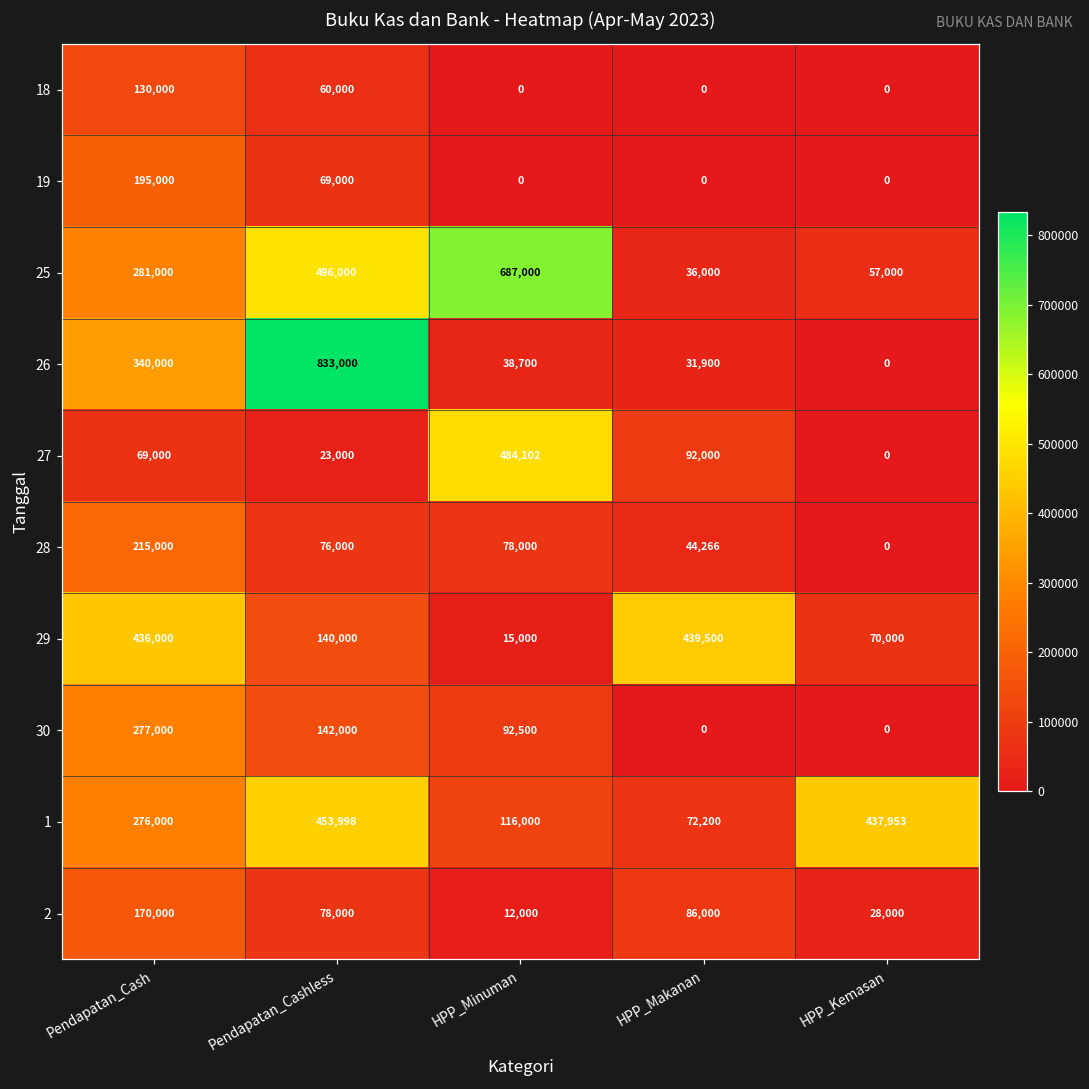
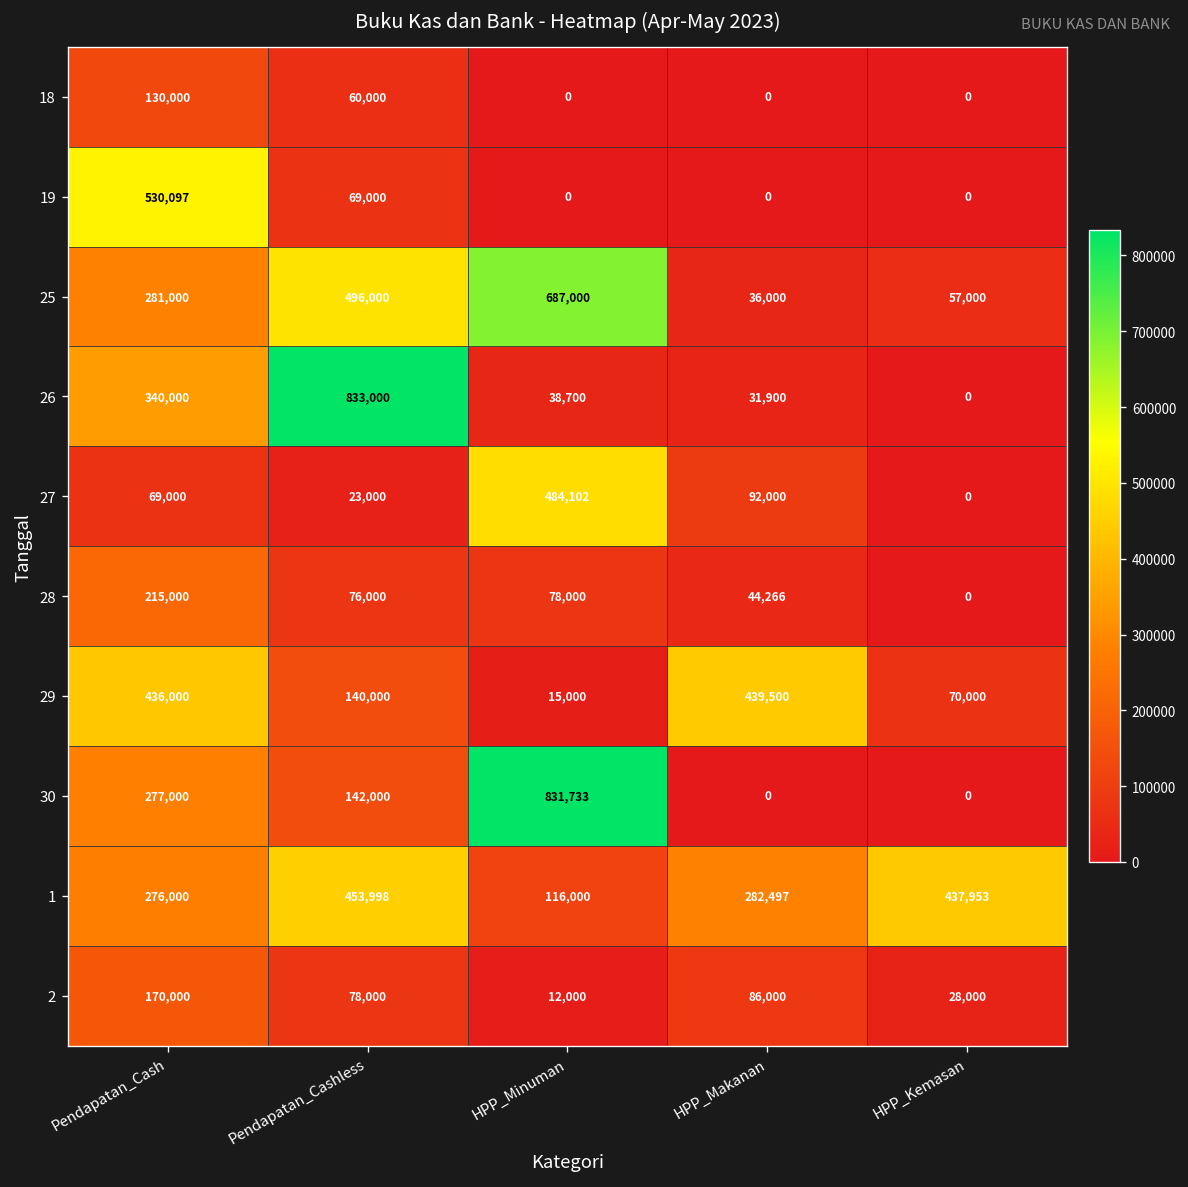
19, Pendapatan_Cash: 195,000 -> 530,097
30, HPP_Minuman: 92,500 -> 831,733
1, HPP_Makanan: 72,200 -> 282,497
